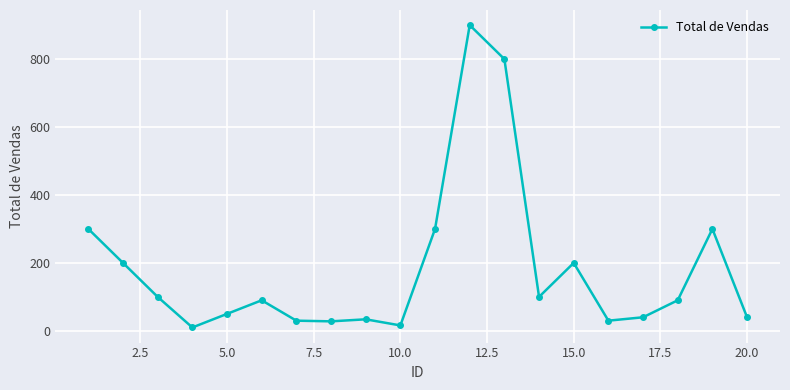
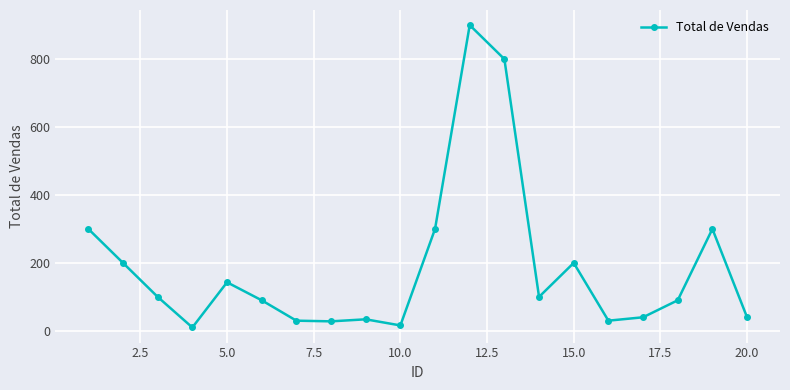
5.0: 50 -> 140
